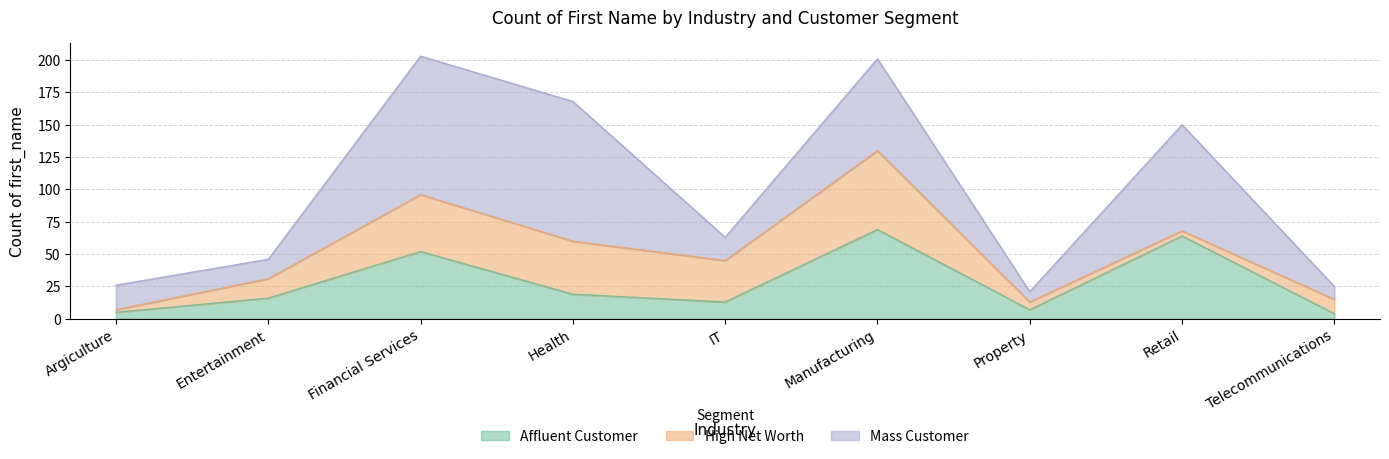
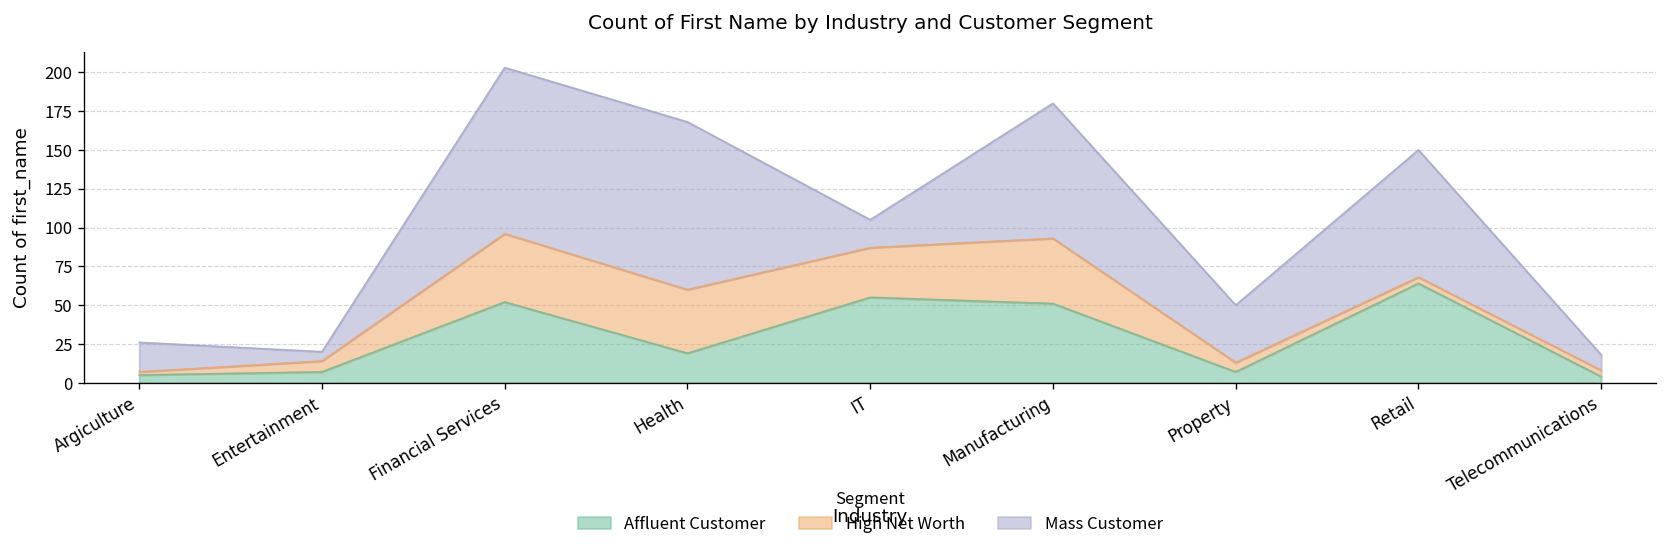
Affluent Customer, Entertainment: 16 -> 7
High Net Worth, Entertainment: 15 -> 7
Mass Customer, Entertainment: 15 -> 6
Affluent Customer, IT: 13 -> 55
Affluent Customer, Manufacturing: 69 -> 51
High Net Worth, Manufacturing: 61 -> 42
Mass Customer, Manufacturing: 71 -> 87
Mass Customer, Property: 8 -> 37
High Net Worth, Telecommunications: 11 -> 4
